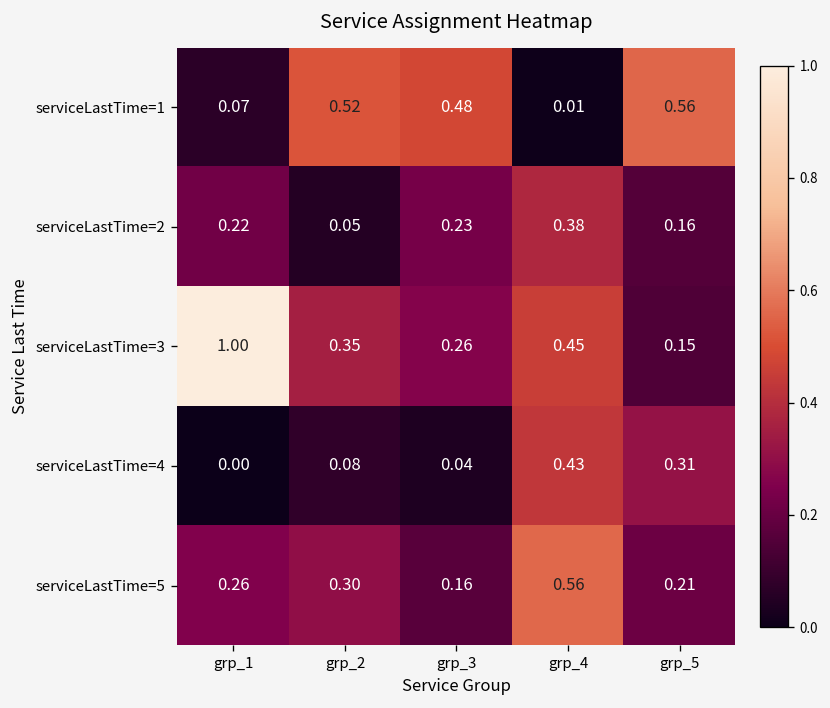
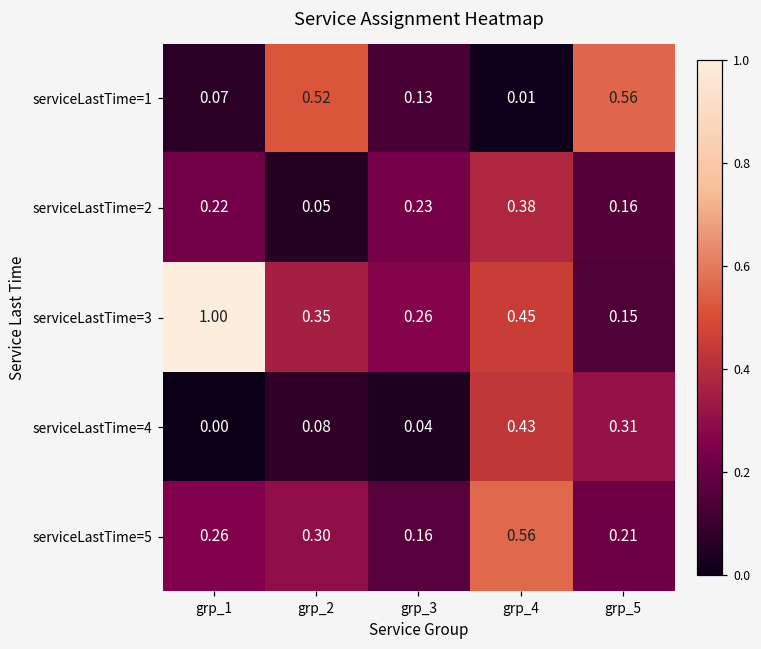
serviceLastTime=1, grp_3: 0.48 -> 0.13
